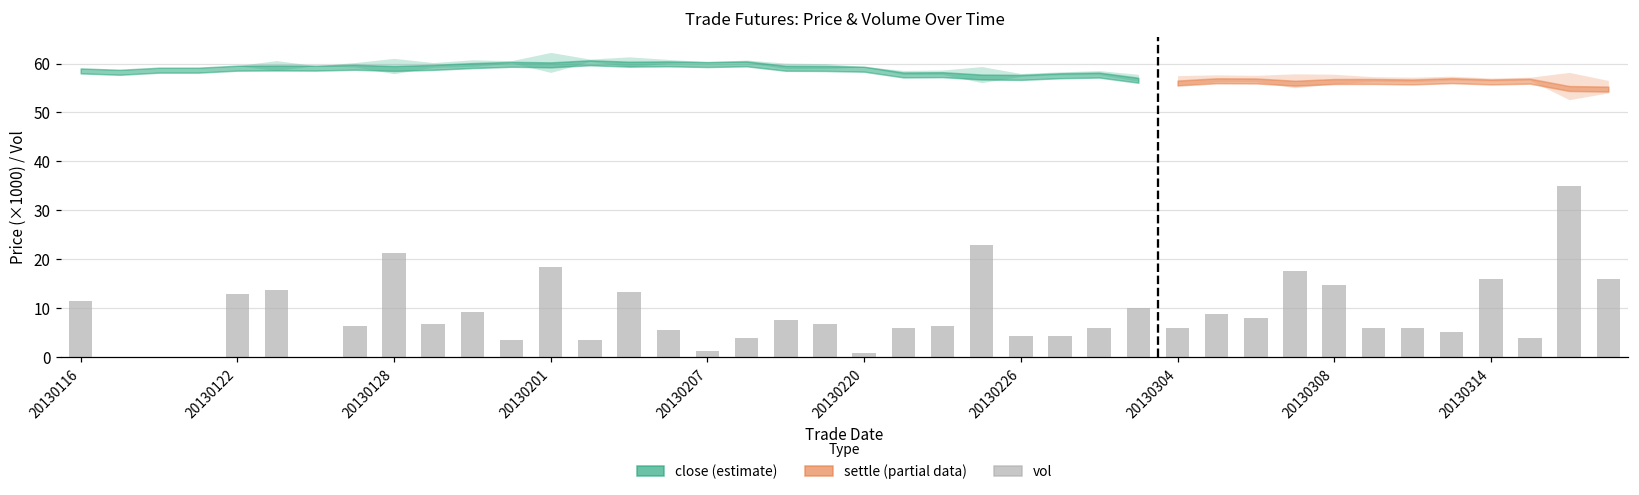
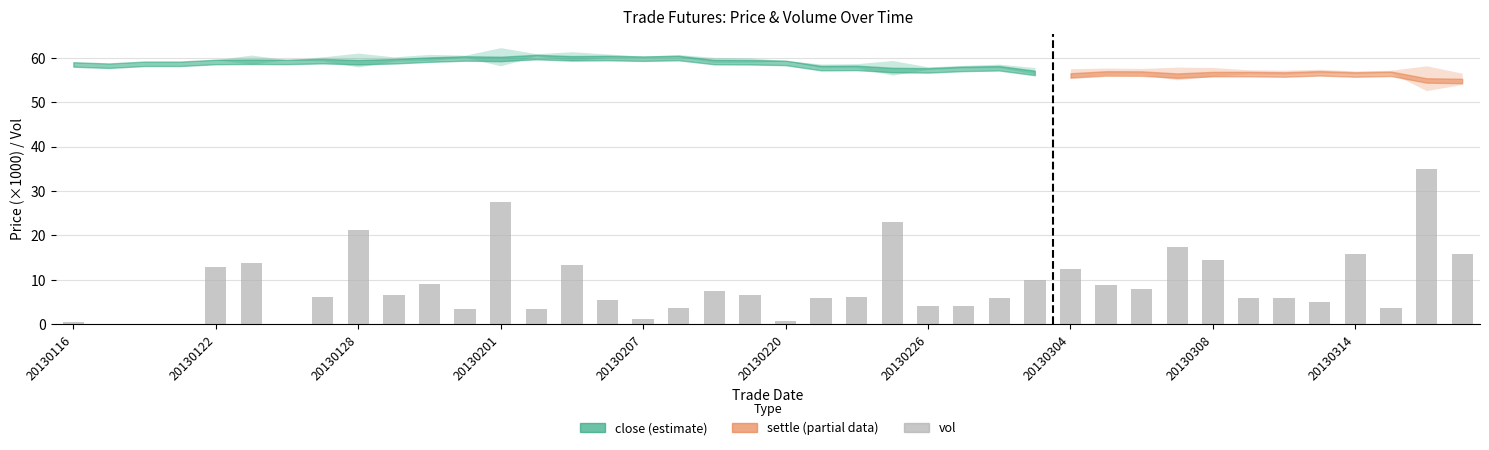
vol, 20130116: 11 -> 0
vol, 20130201: 18 -> 28
vol, 20130304: 6 -> 13
